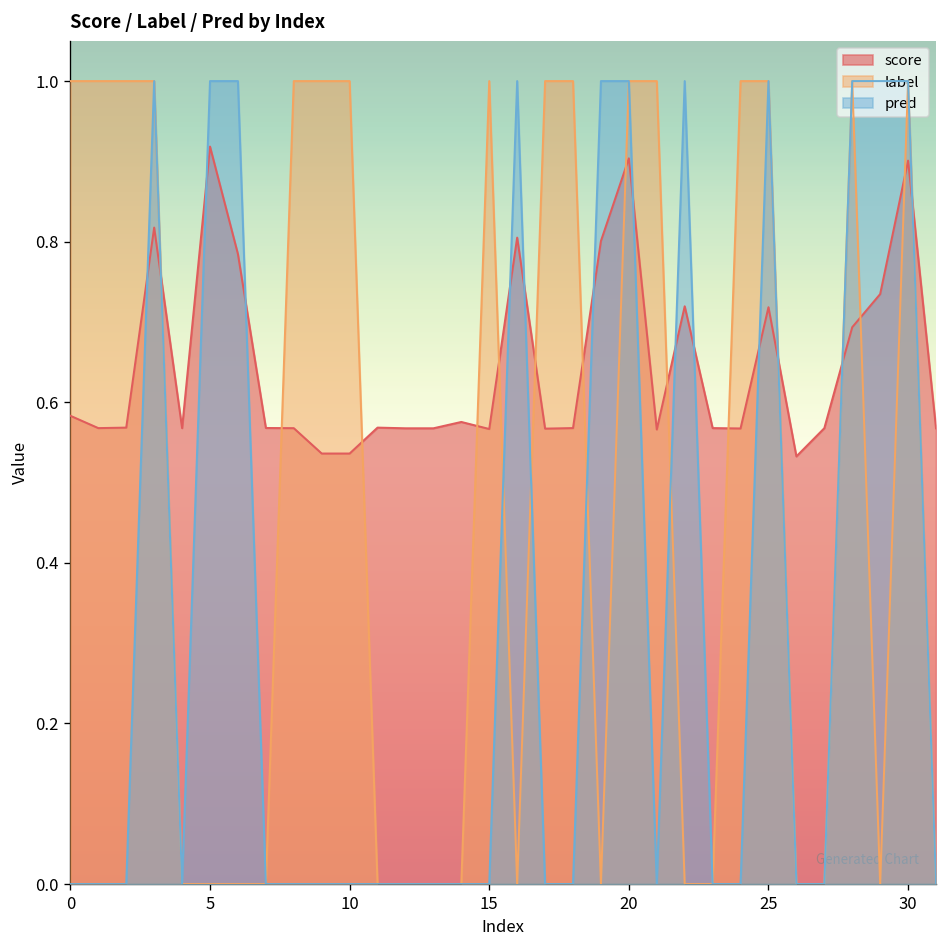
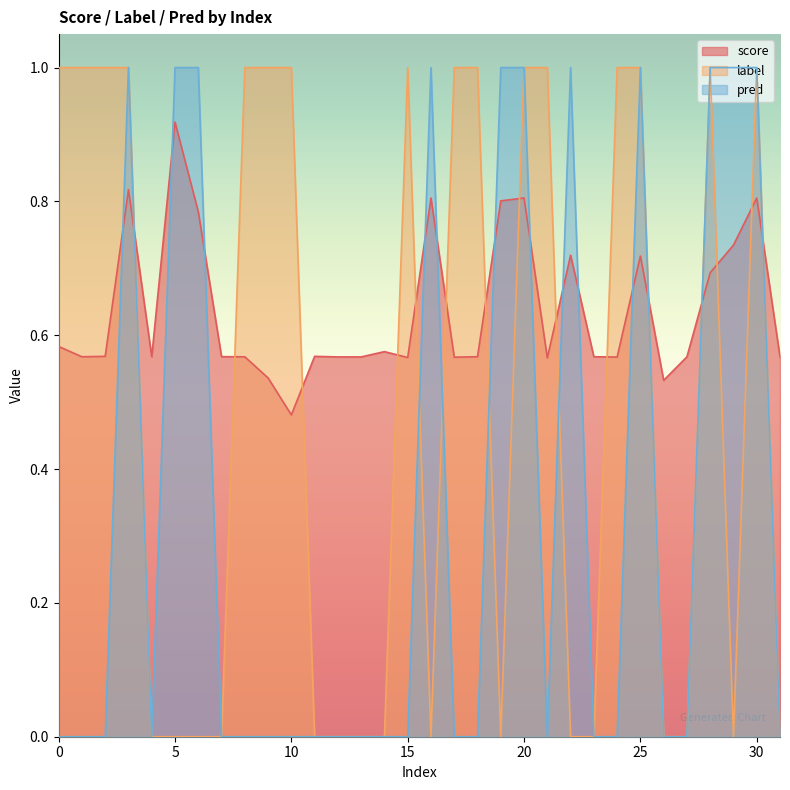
score, 10: 0.54 -> 0.48
score, 20: 0.90 -> 0.81
score, 30: 0.90 -> 0.81
